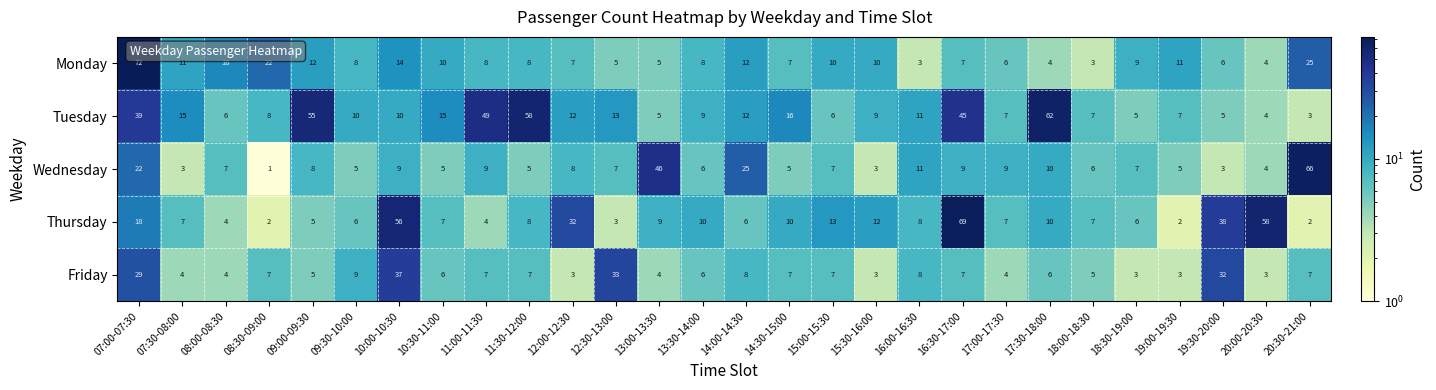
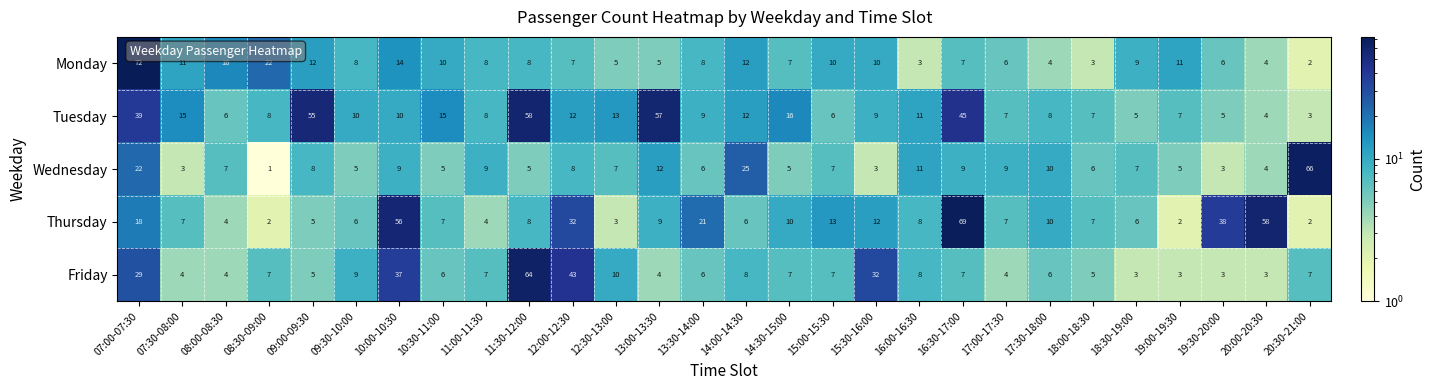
Monday, 20:30-21:00: 25 -> 2
Tuesday, 11:00-11:30: 49 -> 8
Tuesday, 13:00-13:30: 5 -> 57
Tuesday, 17:30-18:00: 62 -> 8
Wednesday, 13:00-13:30: 46 -> 12
Thursday, 13:30-14:00: 10 -> 21
Friday, 11:30-12:00: 7 -> 64
Friday, 12:00-12:30: 3 -> 43
Friday, 12:30-13:00: 33 -> 10
Friday, 15:30-16:00: 3 -> 32
Friday, 19:30-20:00: 32 -> 3
